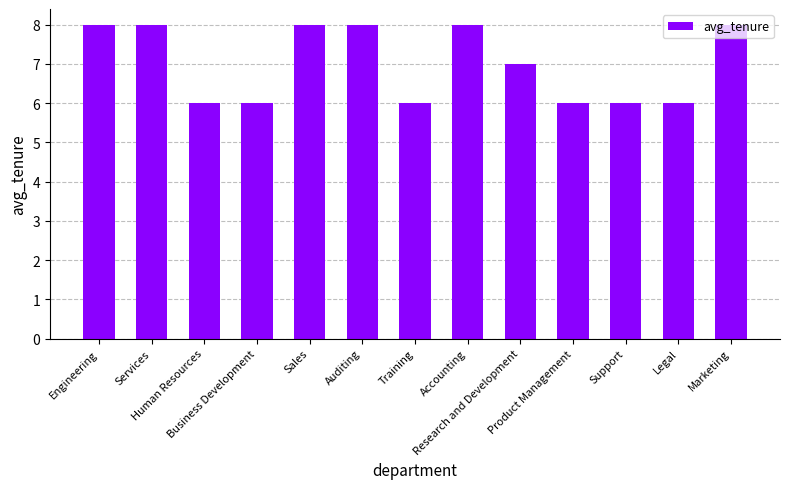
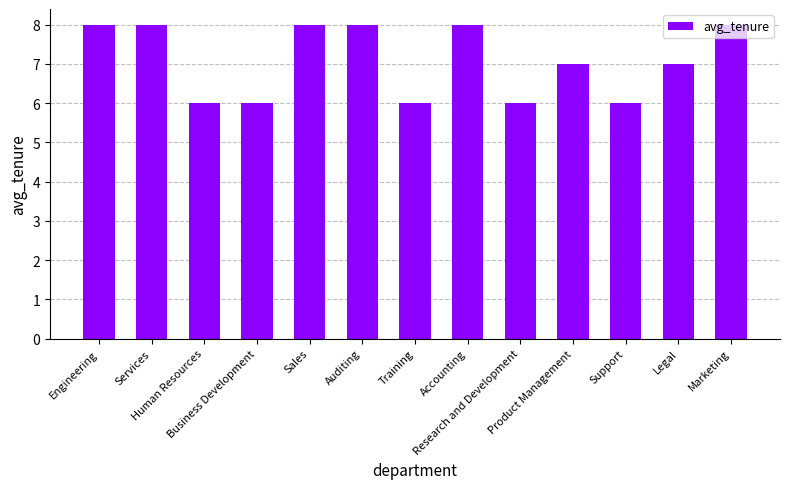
Research and Development: 7 -> 6
Product Management: 6 -> 7
Legal: 6 -> 7
